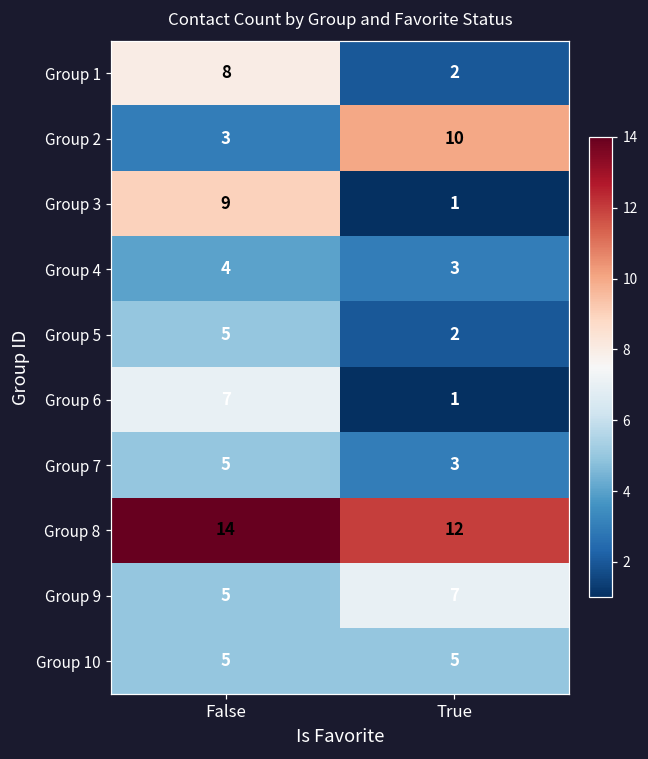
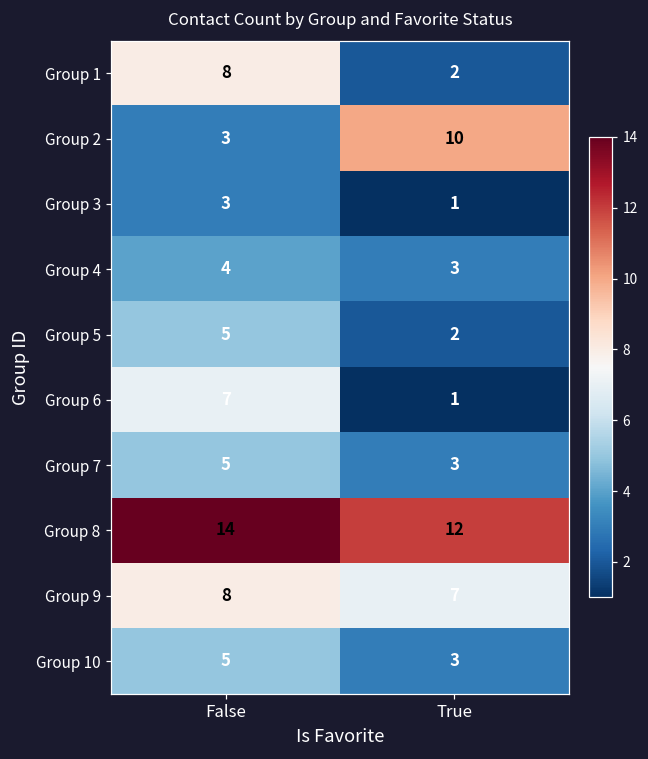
Group 3, False: 9 -> 3
Group 9, False: 5 -> 8
Group 10, True: 5 -> 3
